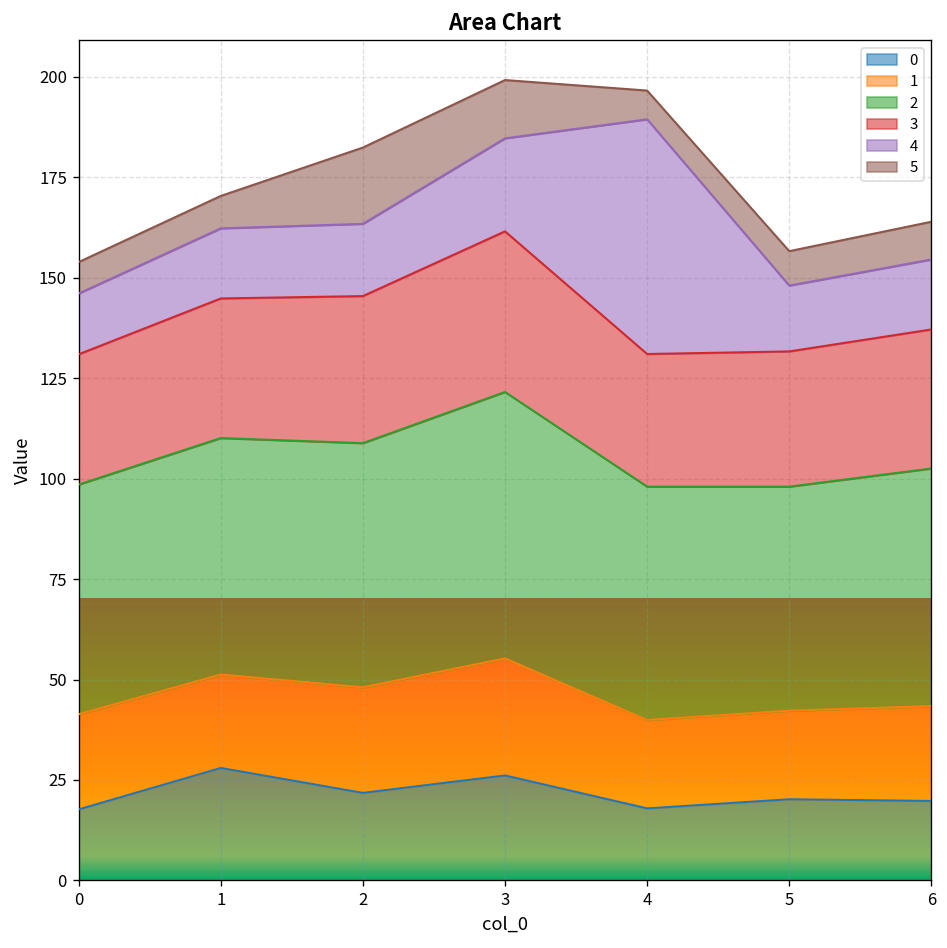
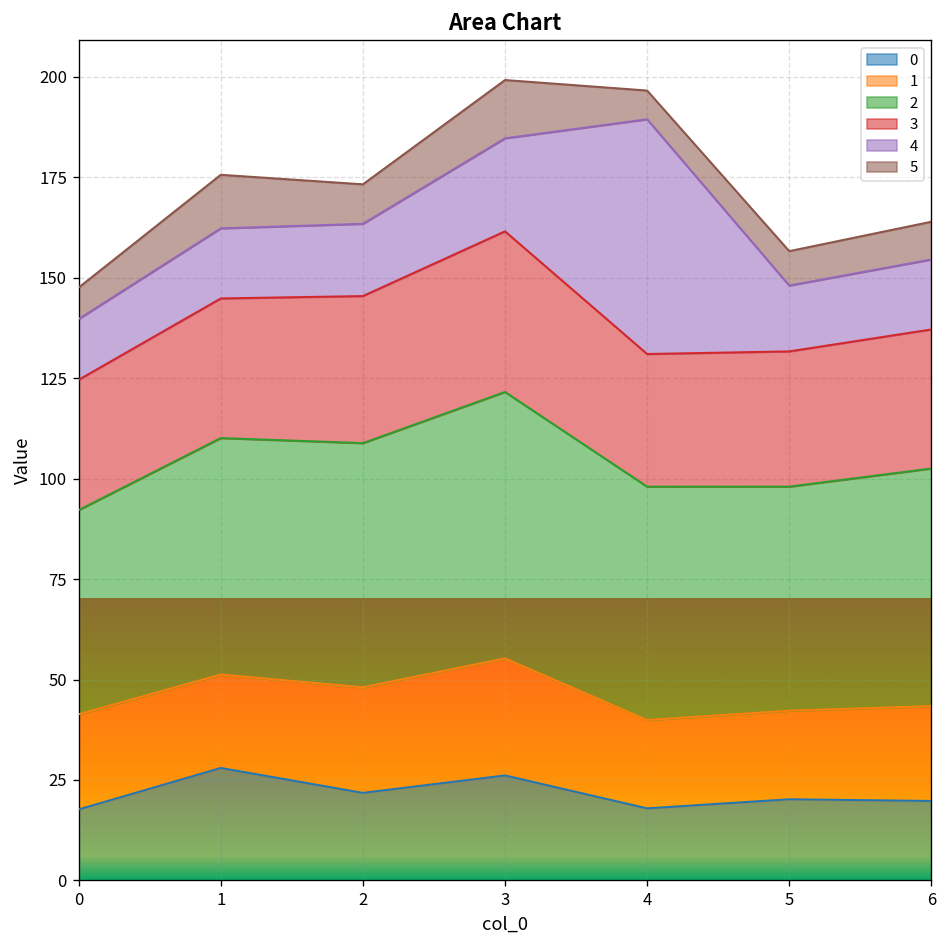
2, 0: 57 -> 51
5, 1: 8 -> 13
5, 2: 19 -> 10
